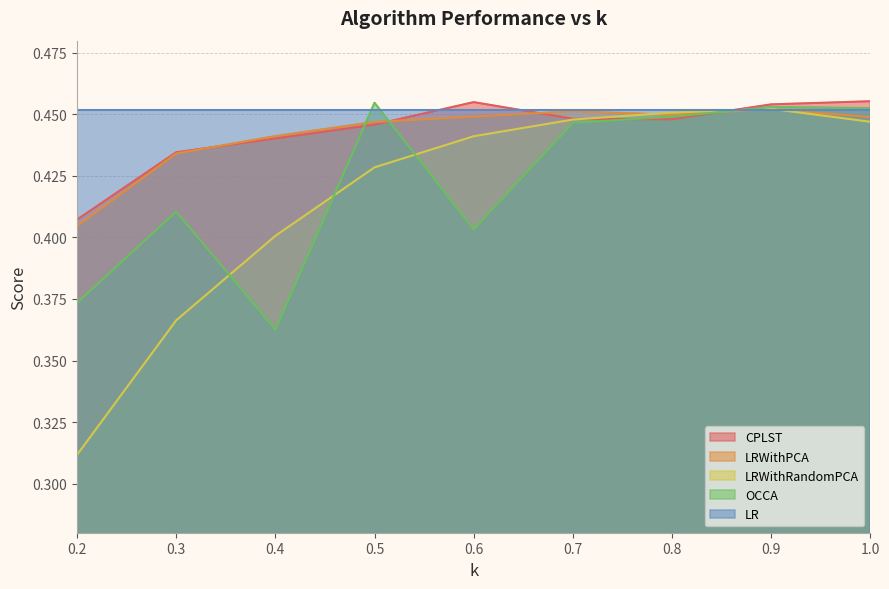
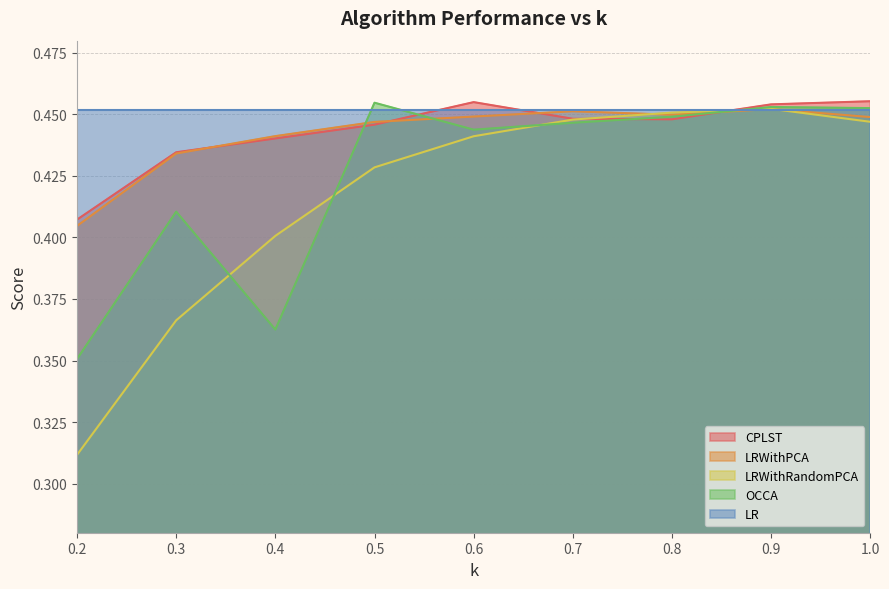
OCCA, 0.2: 0.373 -> 0.351
OCCA, 0.6: 0.403 -> 0.444
